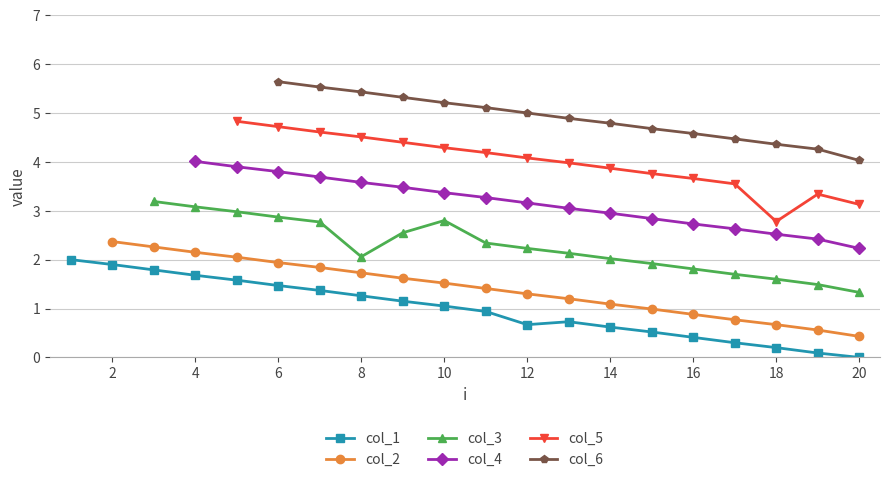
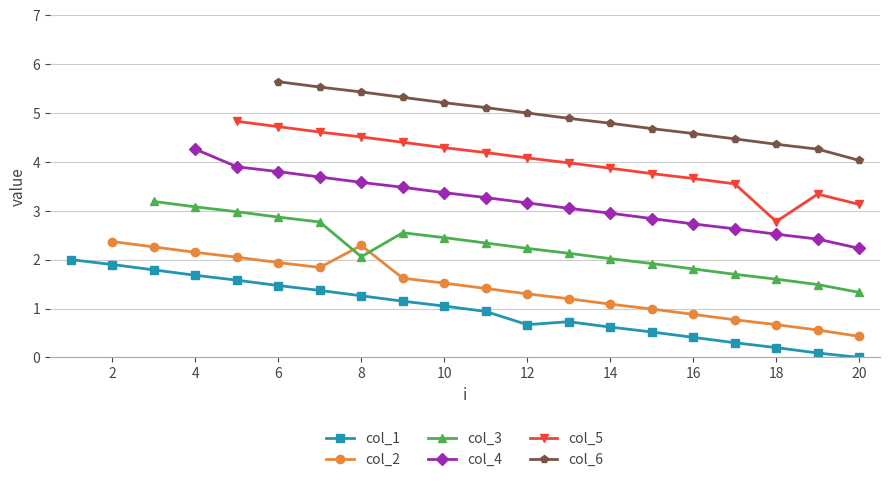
col_4, 4: 4.0 -> 4.3
col_2, 8: 1.7 -> 2.3
col_3, 10: 2.8 -> 2.5
